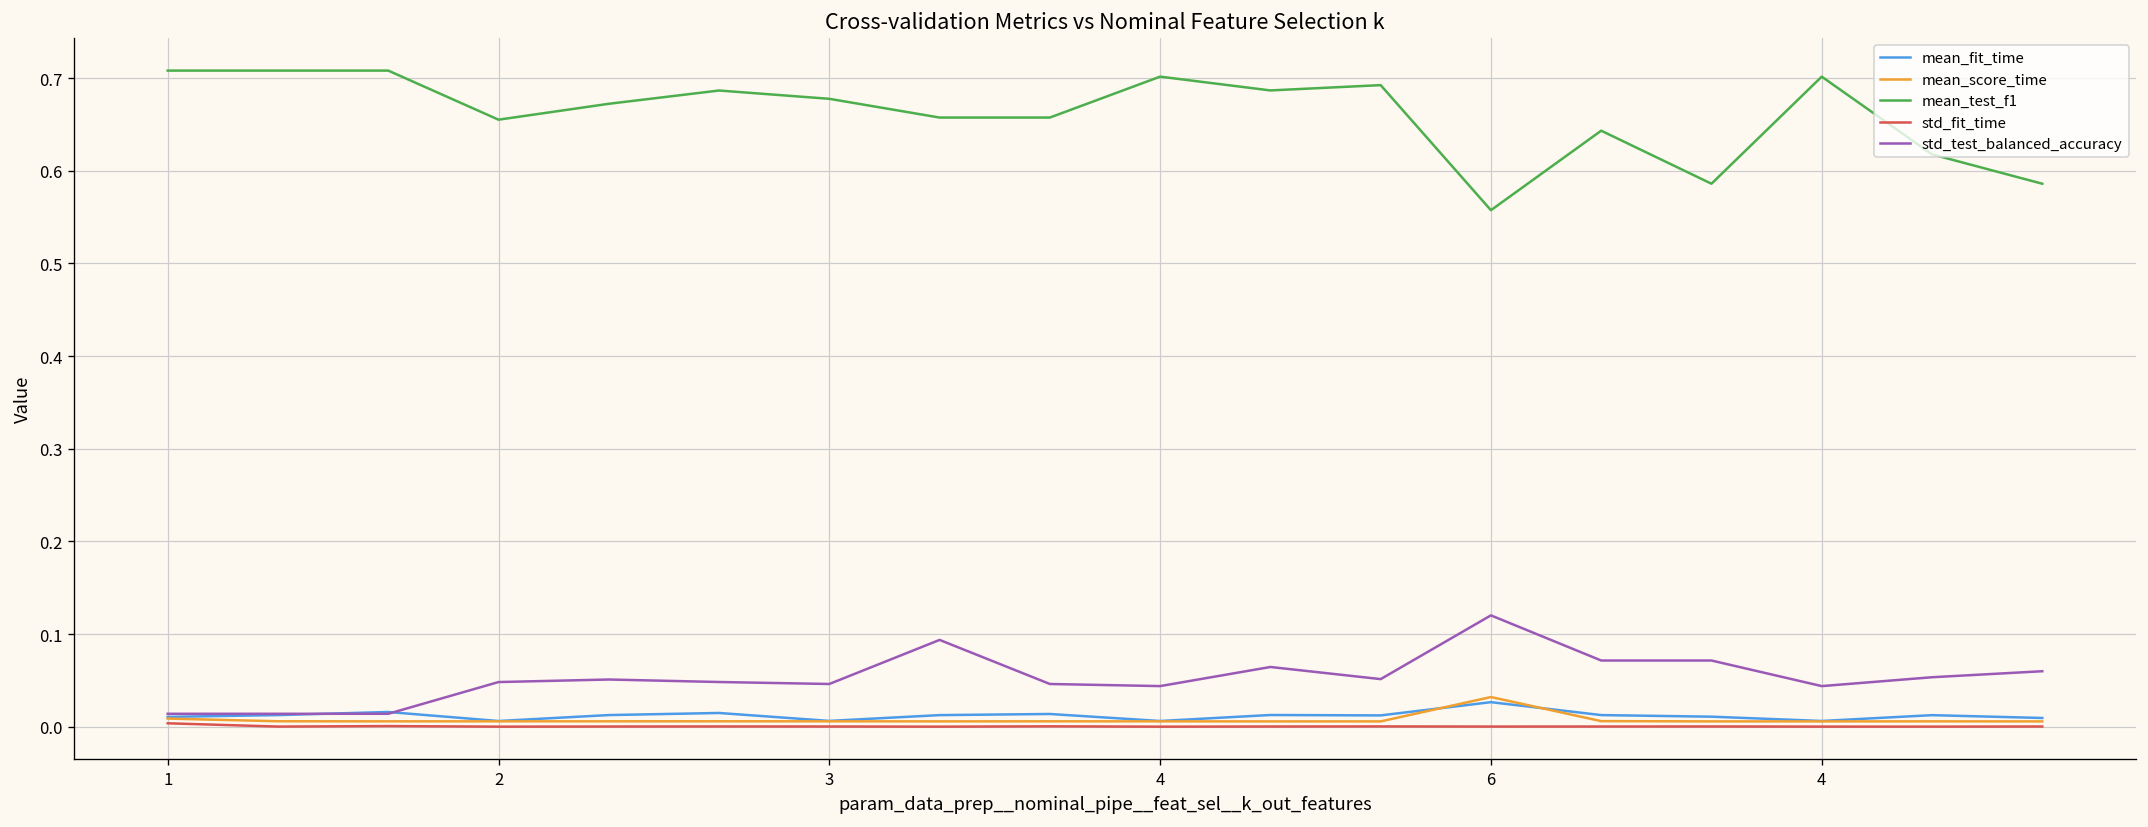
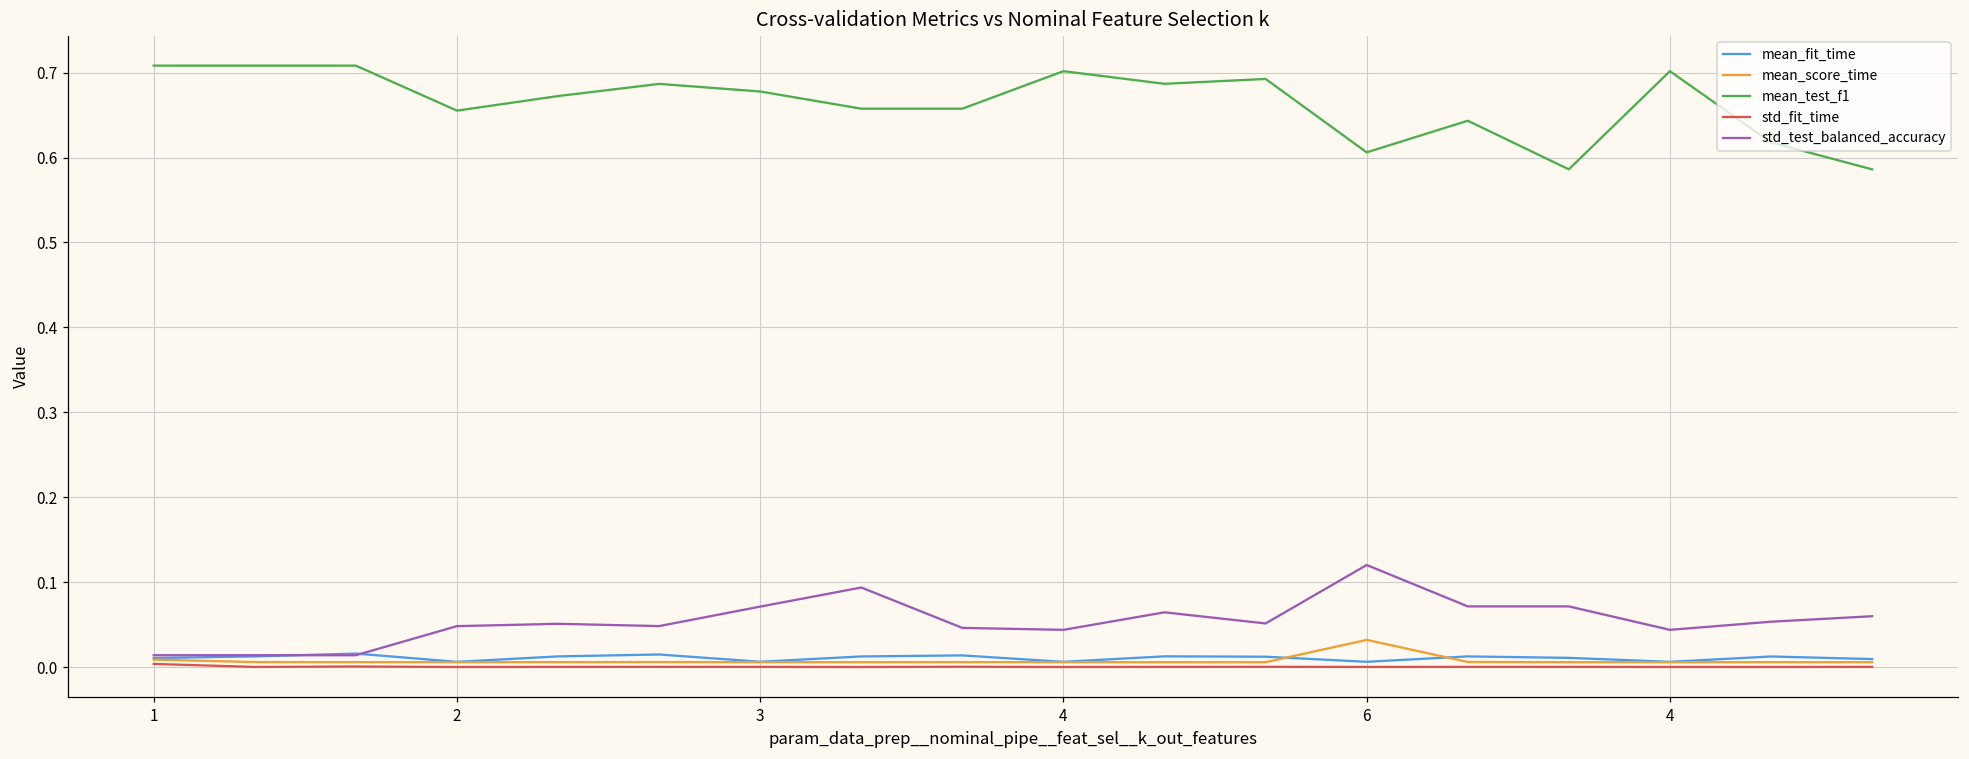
std_test_balanced_accuracy, 3: 0.05 -> 0.07
mean_fit_time, 6: 0.03 -> 0.01
mean_test_f1, 6: 0.56 -> 0.61
